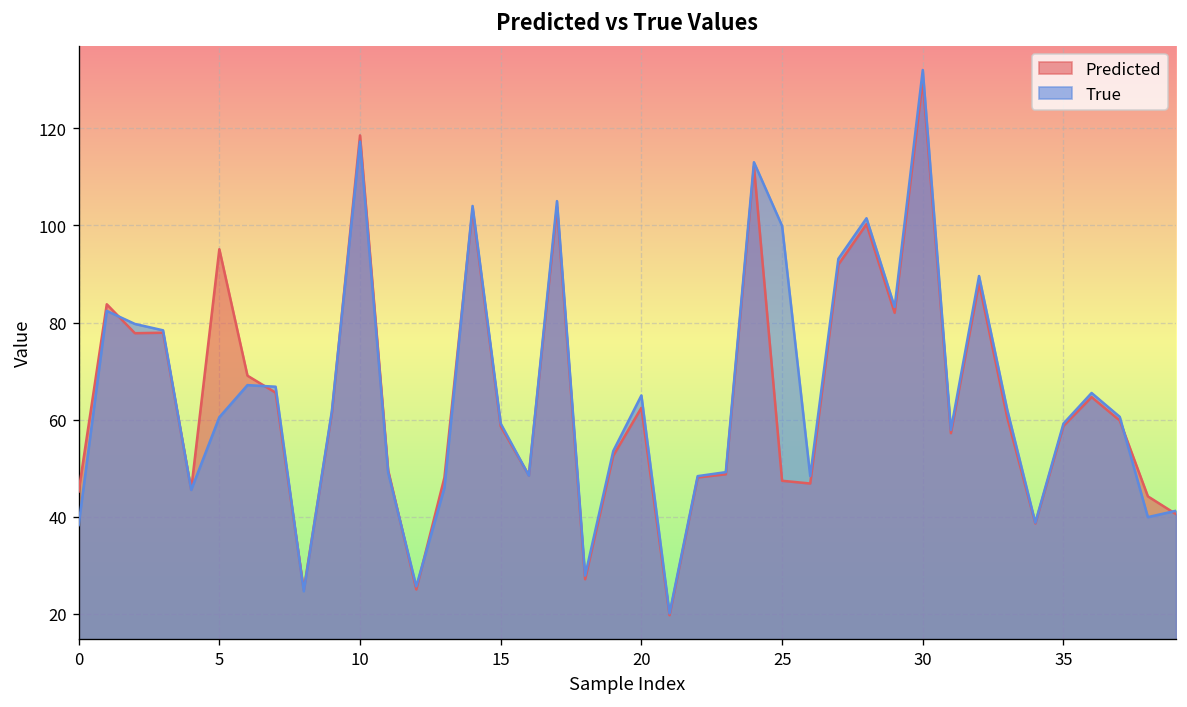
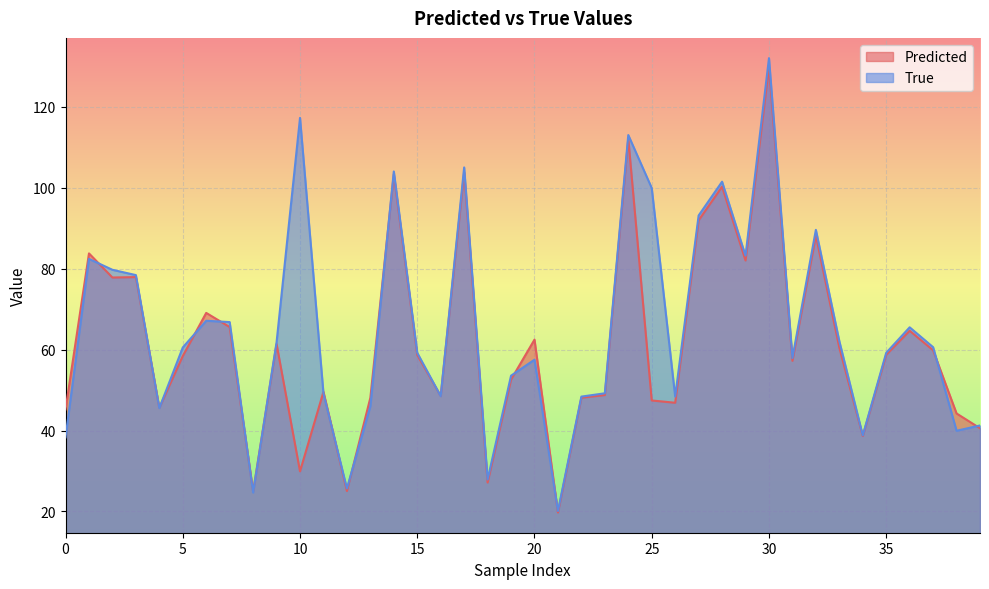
Predicted, 5: 95 -> 58
Predicted, 10: 119 -> 30
True, 20: 65 -> 58
